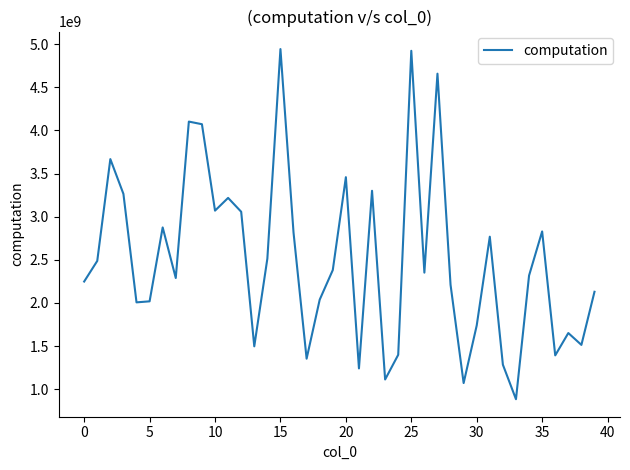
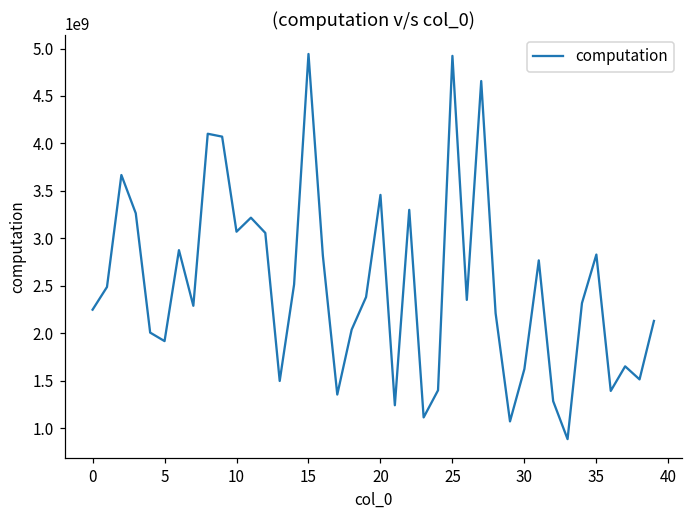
5: 2000000000 -> 1900000000
30: 1700000000 -> 1600000000
